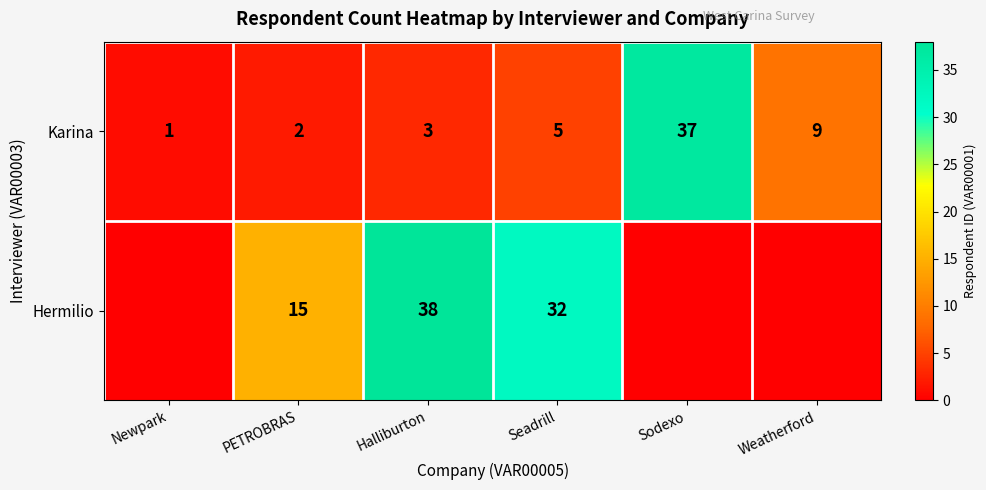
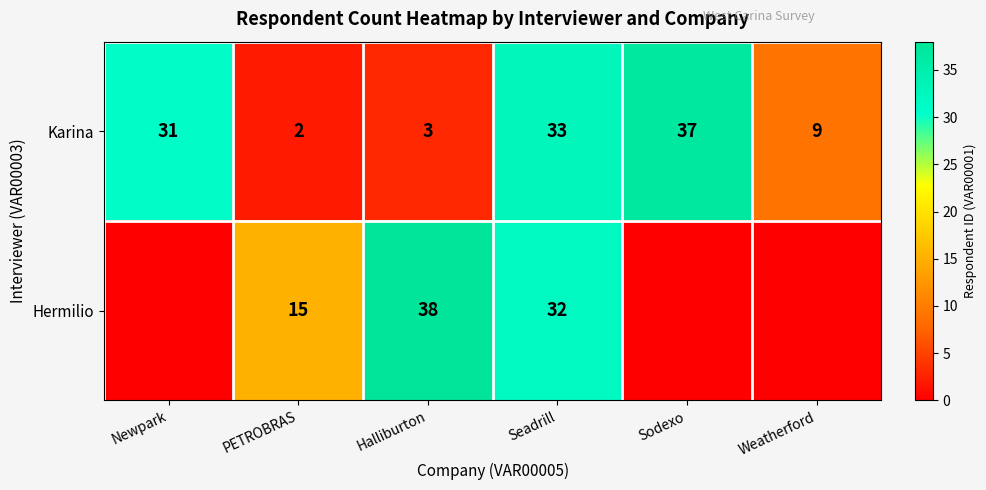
Karina, Newpark: 1 -> 31
Karina, Seadrill: 5 -> 33
